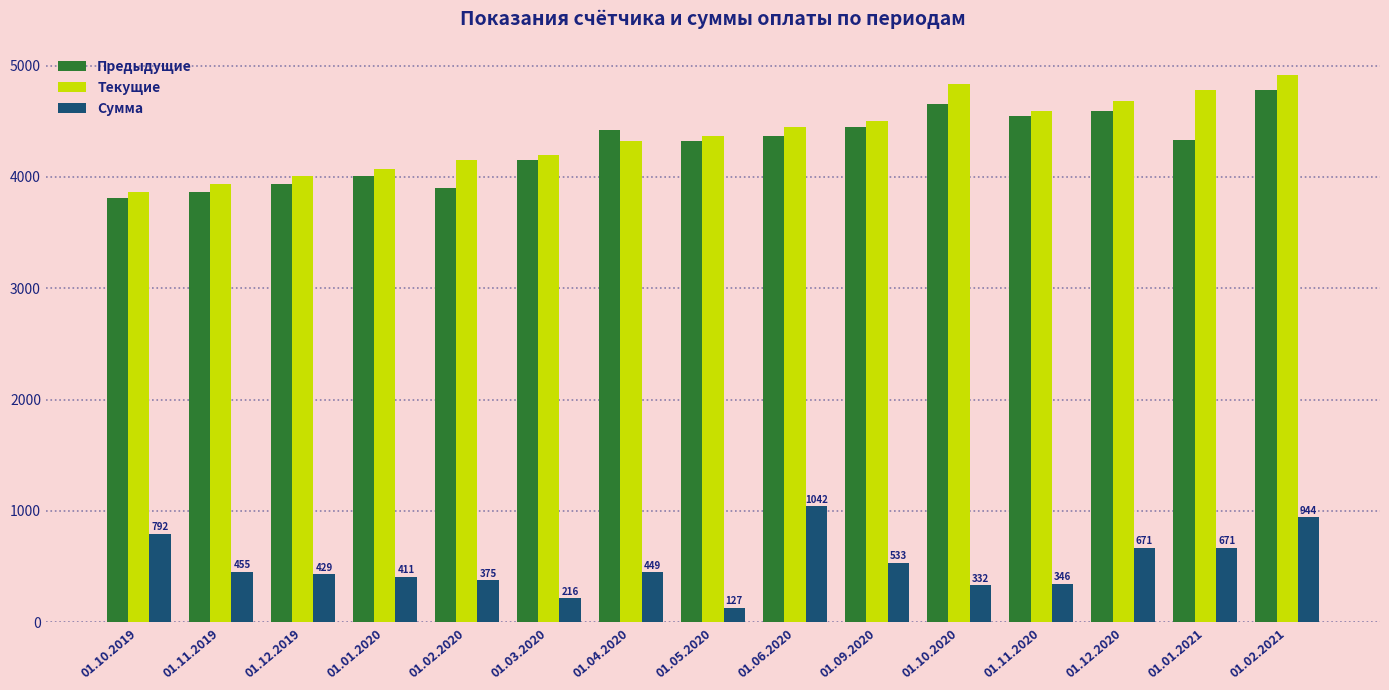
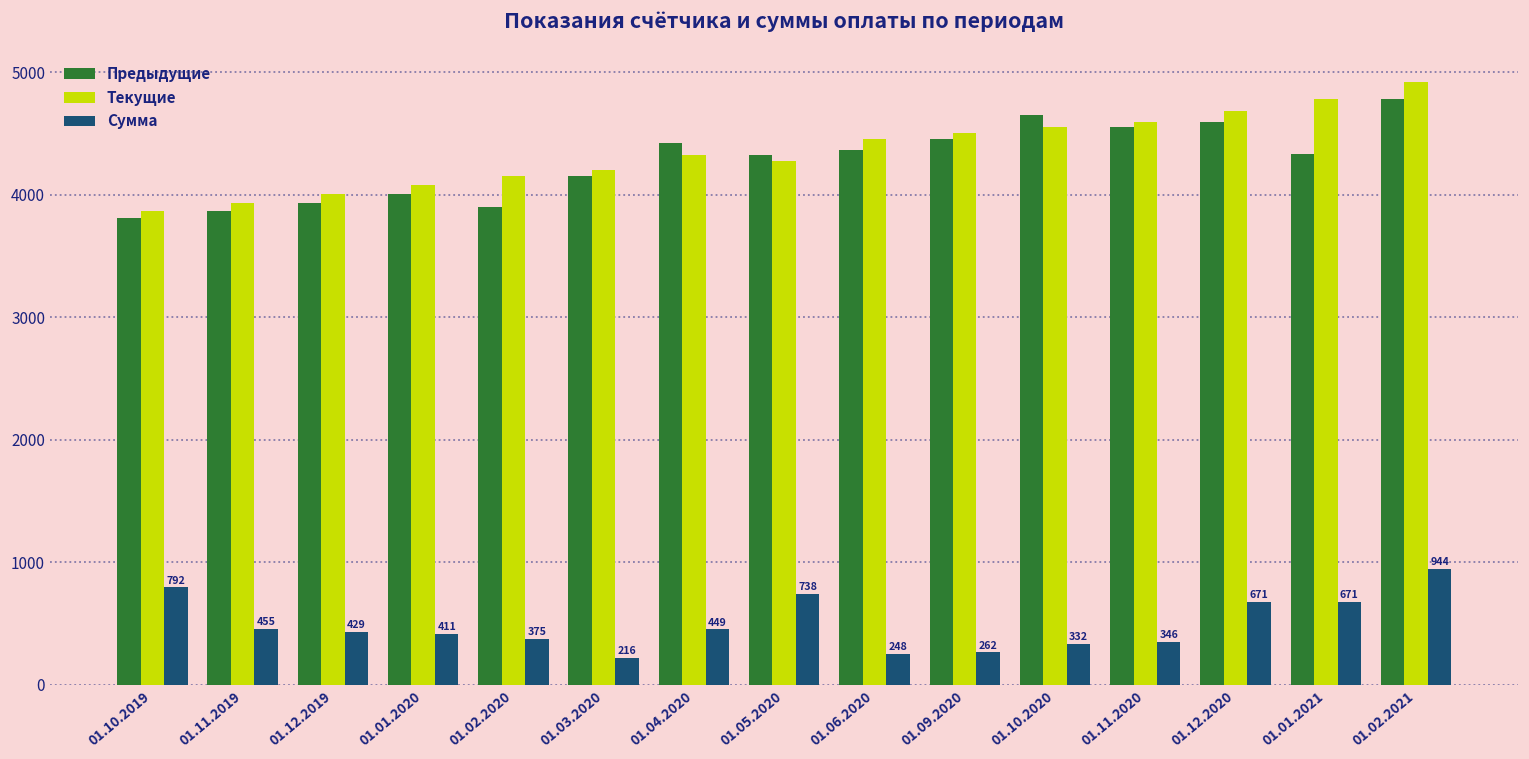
Текущие, 01.05.2020: 4360 -> 4280
Сумма, 01.05.2020: 127 -> 738
Сумма, 01.06.2020: 1042 -> 248
Сумма, 01.09.2020: 533 -> 262
Текущие, 01.10.2020: 4840 -> 4550
